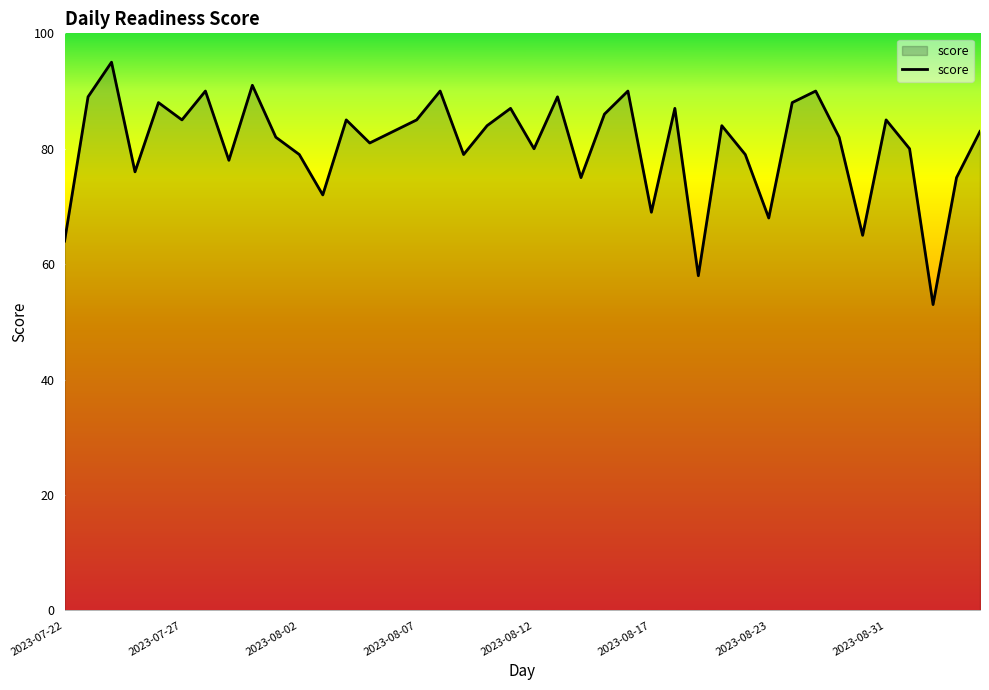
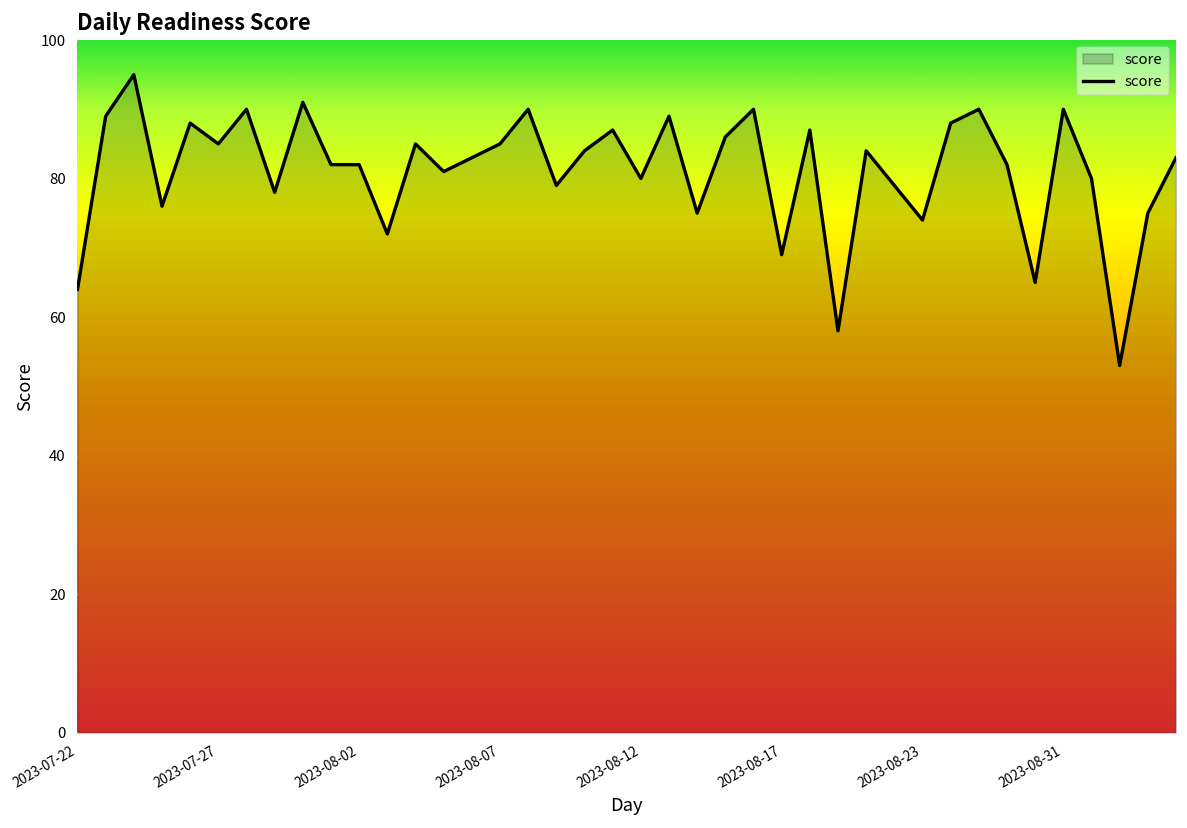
2023-08-02: 79 -> 82
2023-08-23: 68 -> 74
2023-08-31: 85 -> 90
